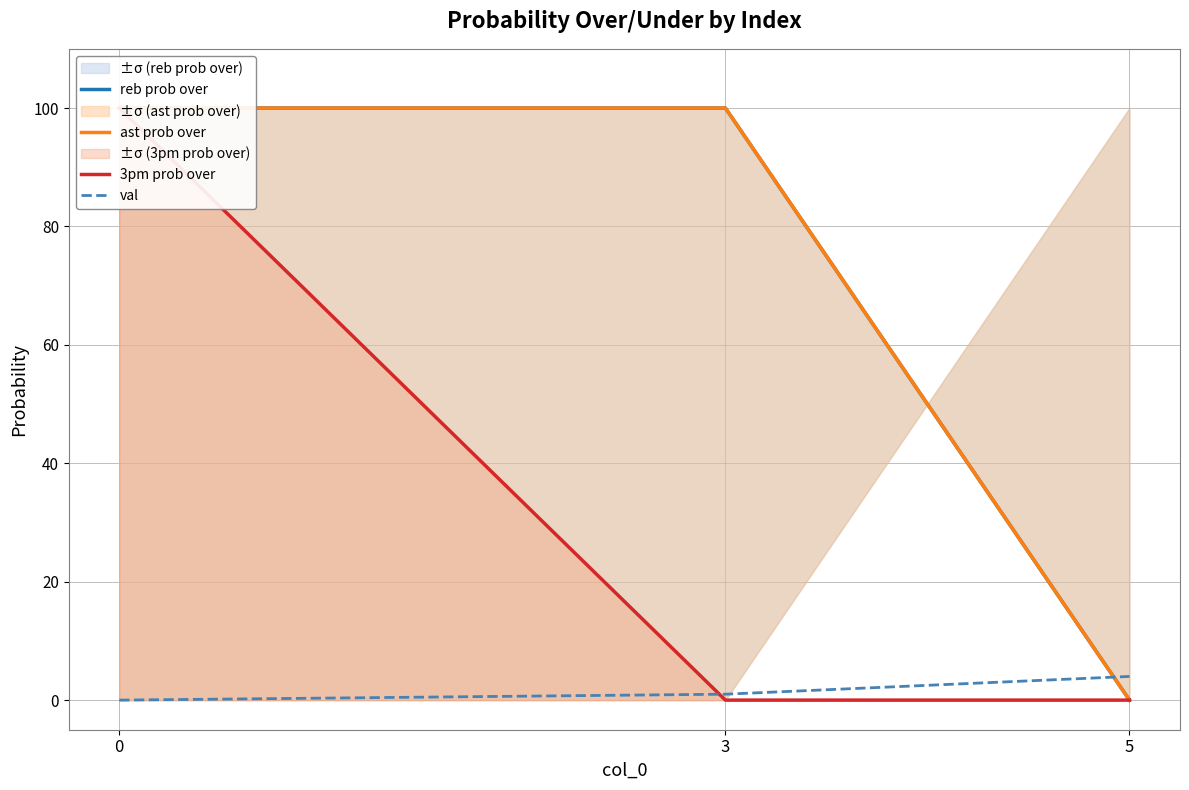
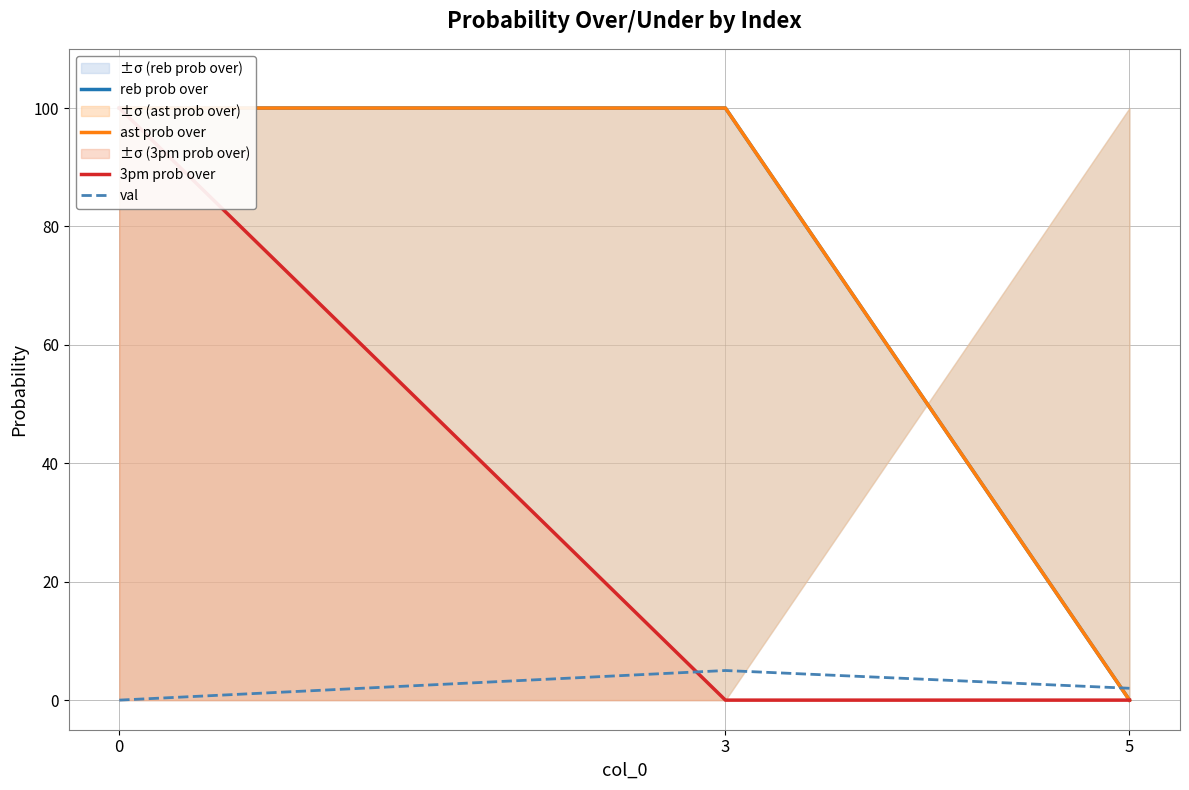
val, 3: 1 -> 5
val, 5: 4 -> 2
